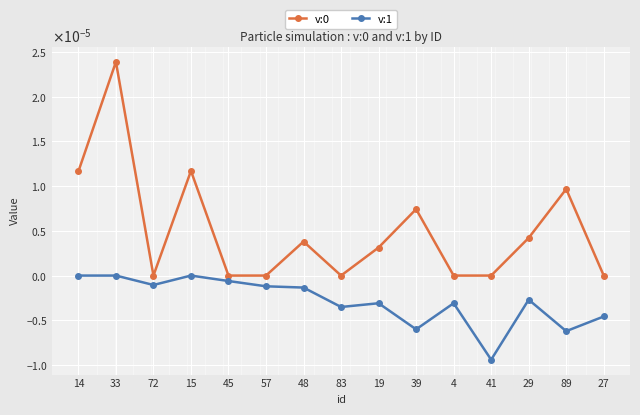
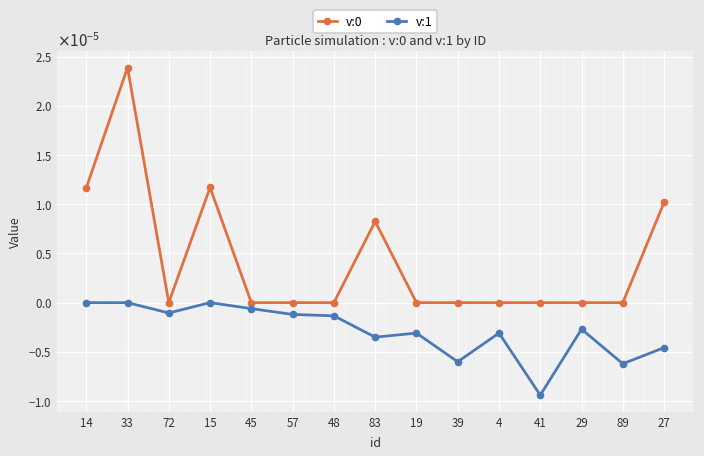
v:0, 48: 0.000004 -> 0.000000
v:0, 83: 0.00000 -> 0.00001
v:0, 19: 0.000003 -> 0.000000
v:0, 39: 0.00001 -> 0.00000
v:0, 29: 0.000004 -> 0.000000
v:0, 89: 0.00001 -> 0.00000
v:0, 27: 0.00000 -> 0.00001
